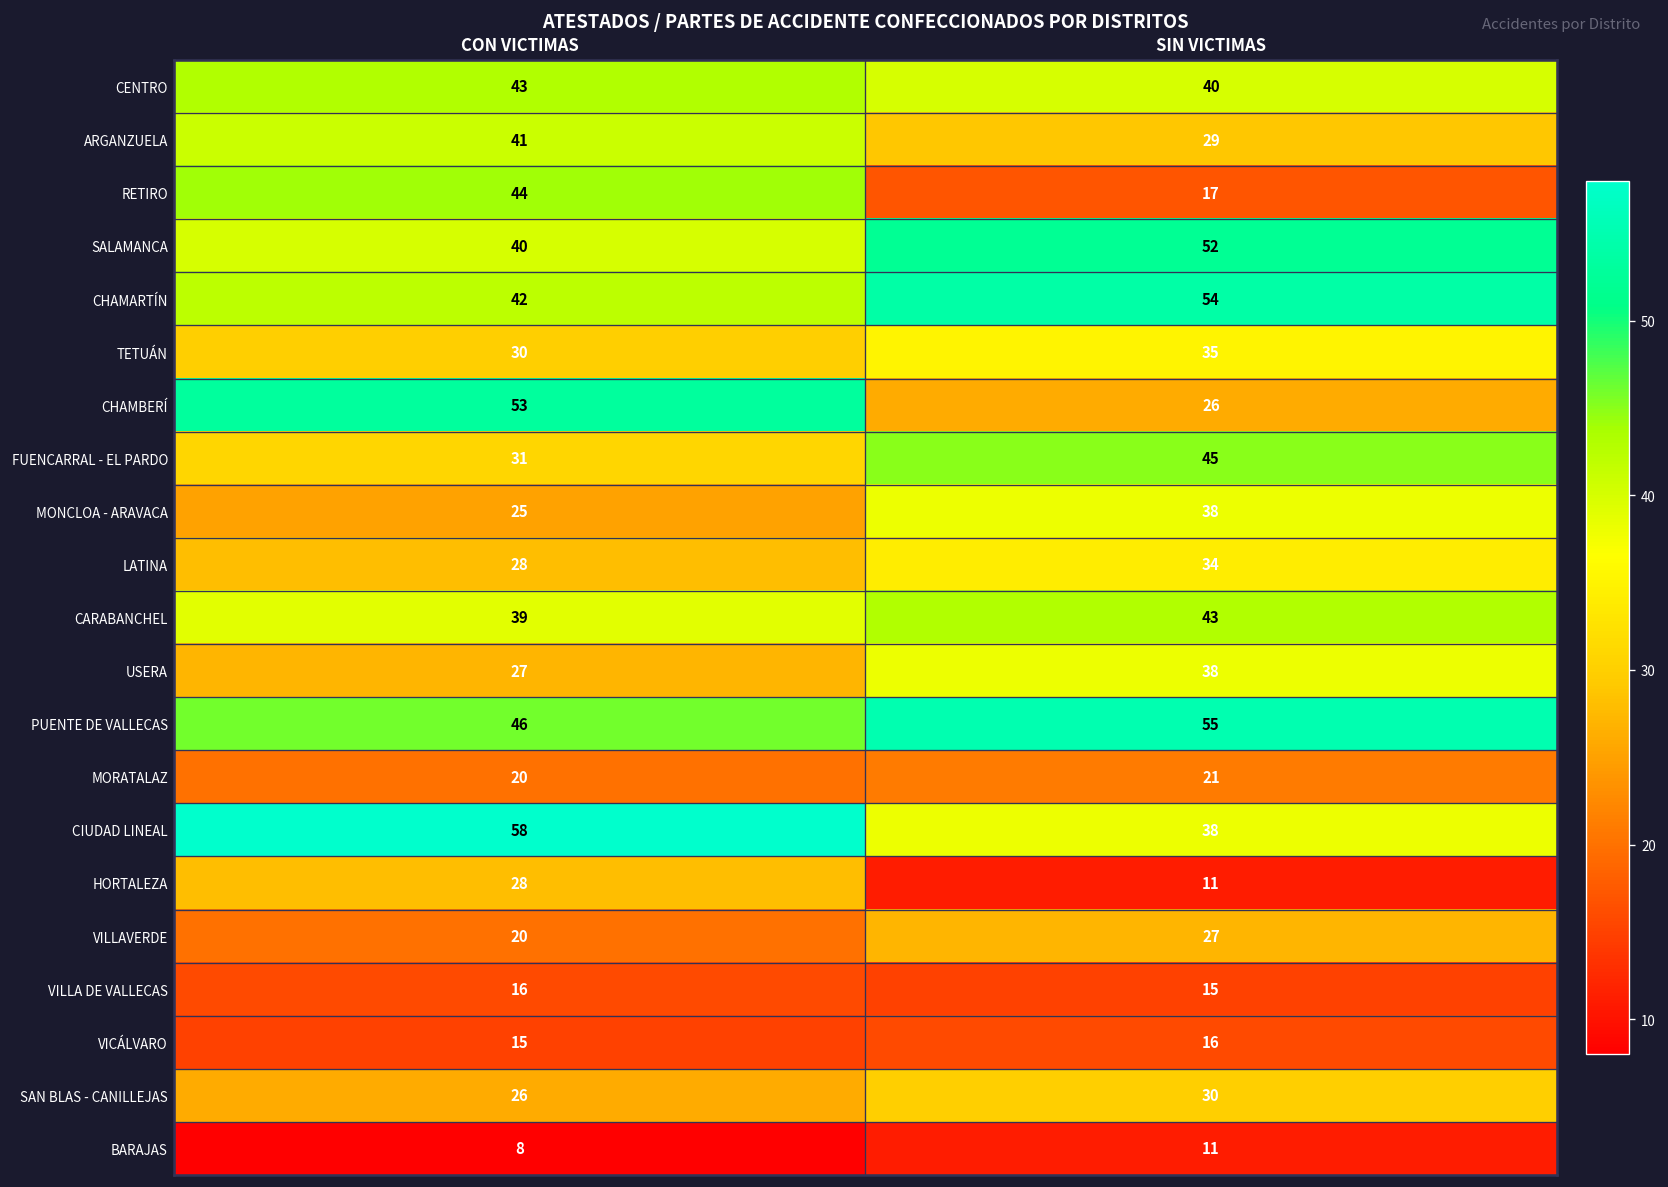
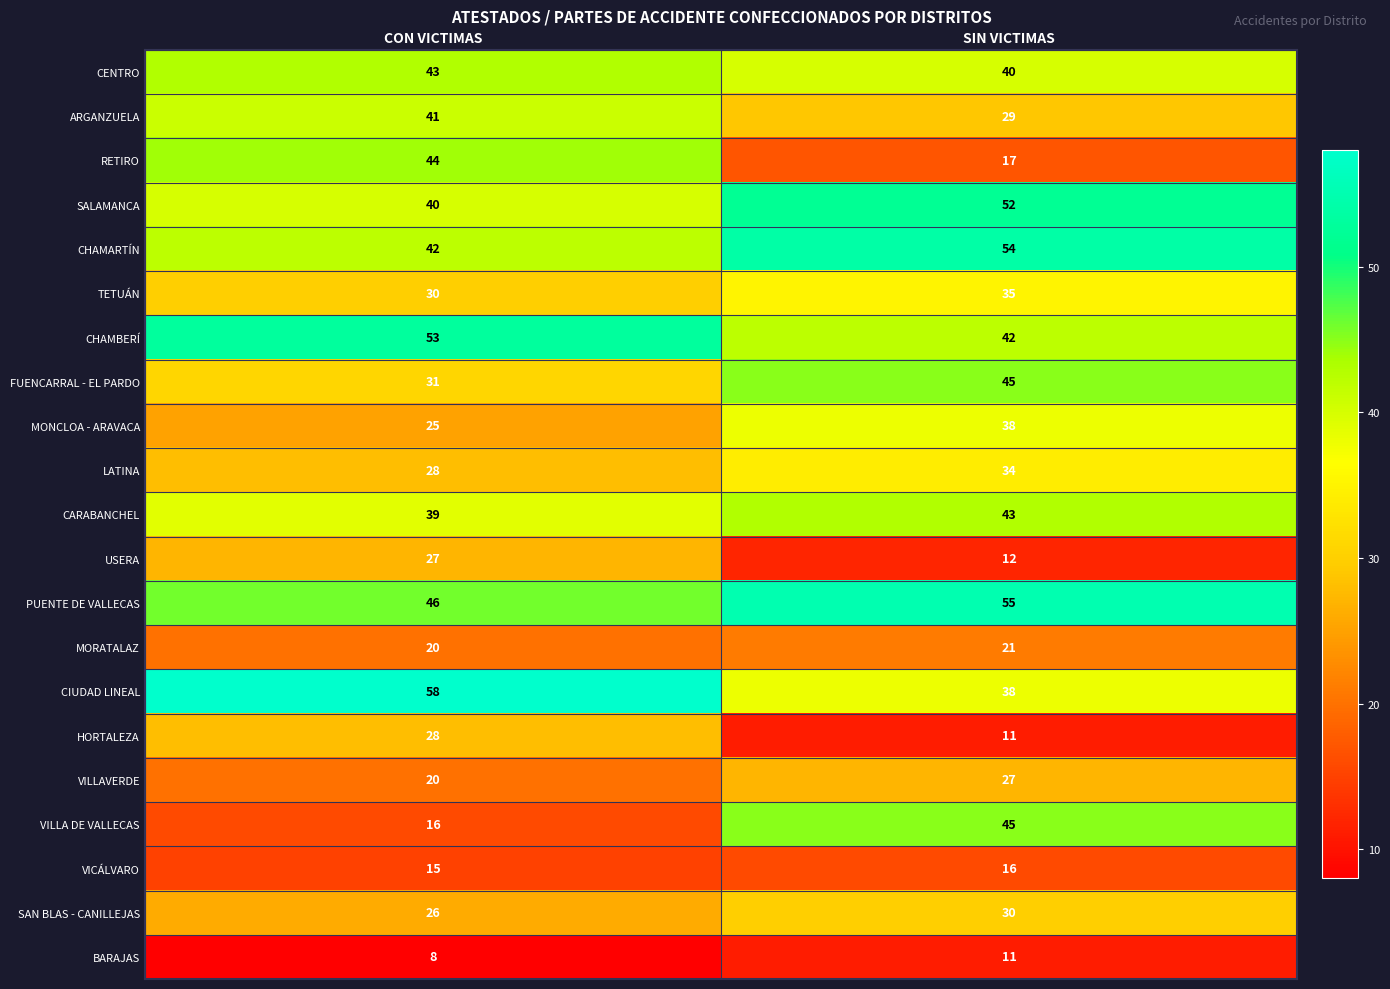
CHAMBERÍ, SIN VICTIMAS: 26 -> 42
USERA, SIN VICTIMAS: 38 -> 12
VILLA DE VALLECAS, SIN VICTIMAS: 15 -> 45
